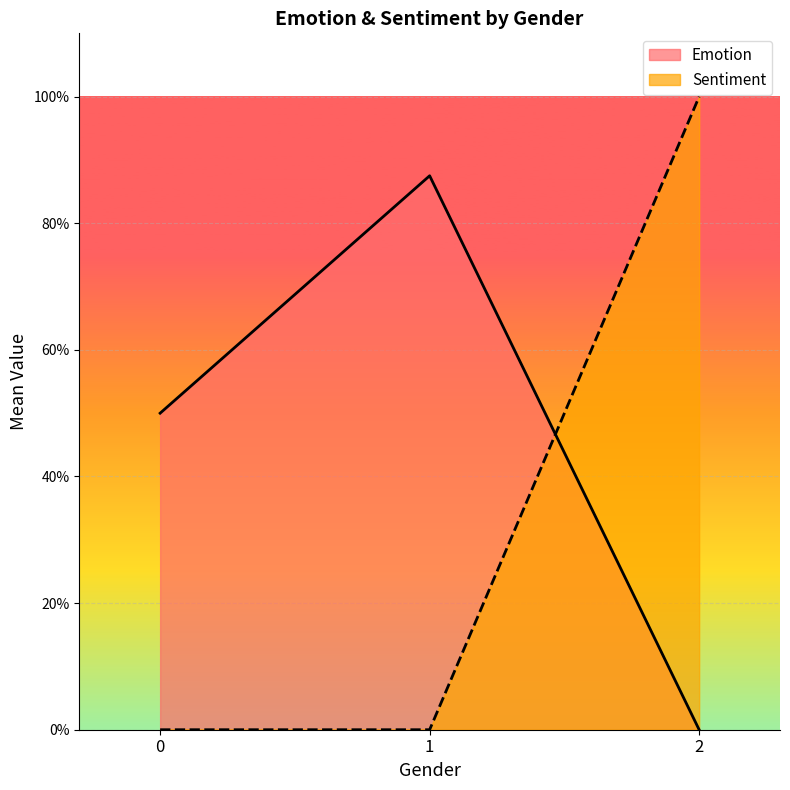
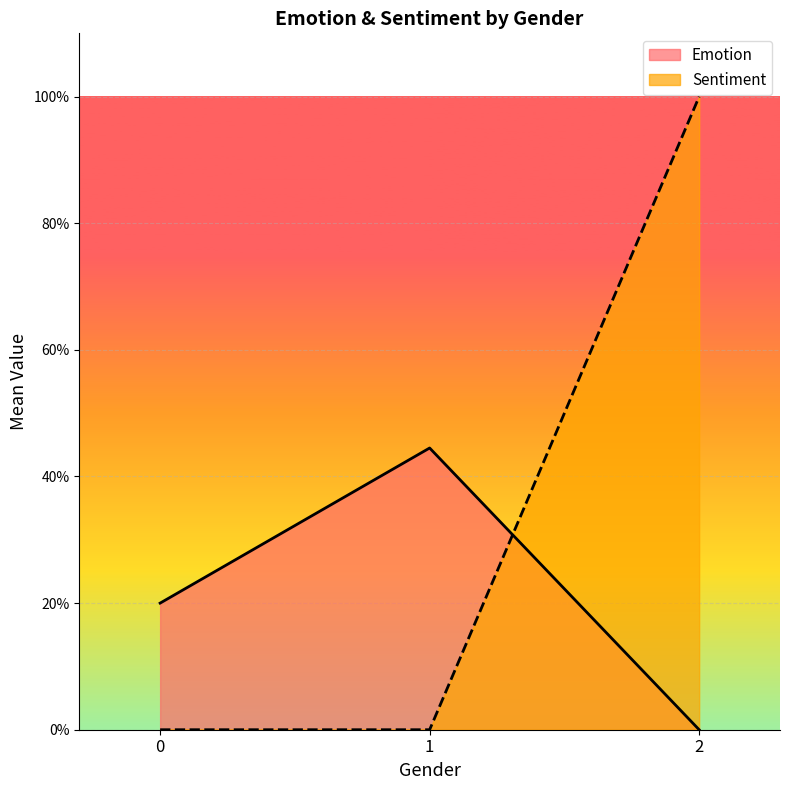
Emotion, 0: 50% -> 20%
Emotion, 1: 88% -> 45%
